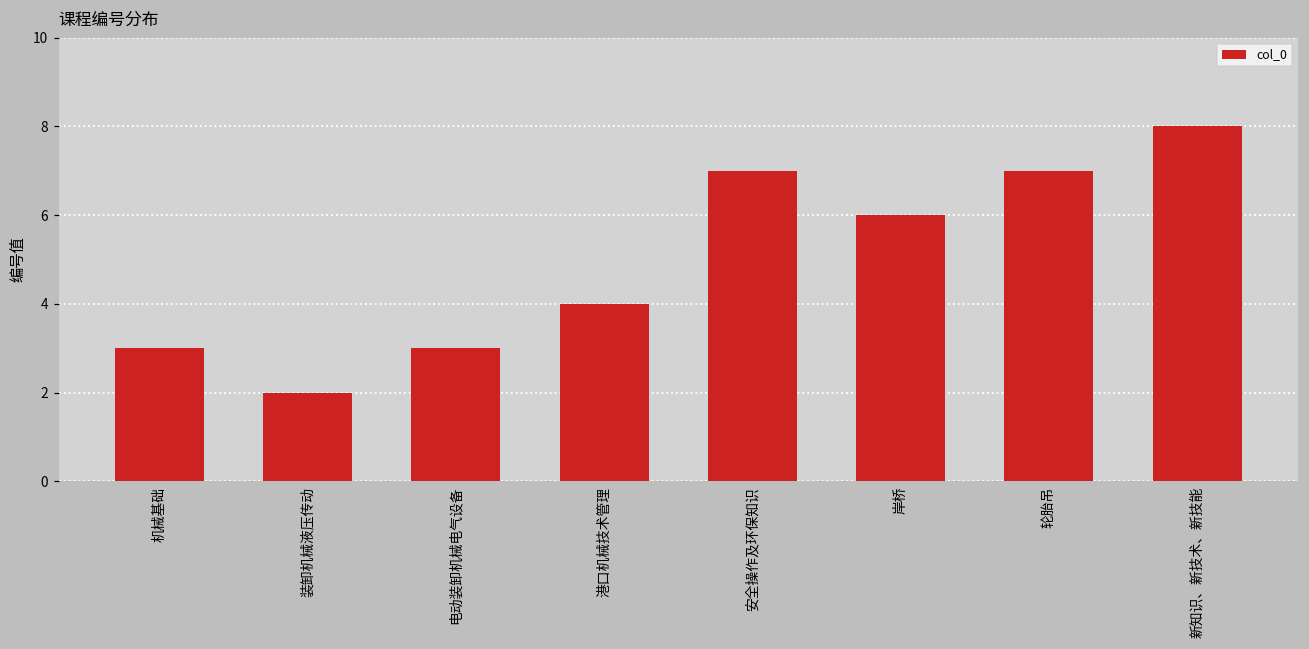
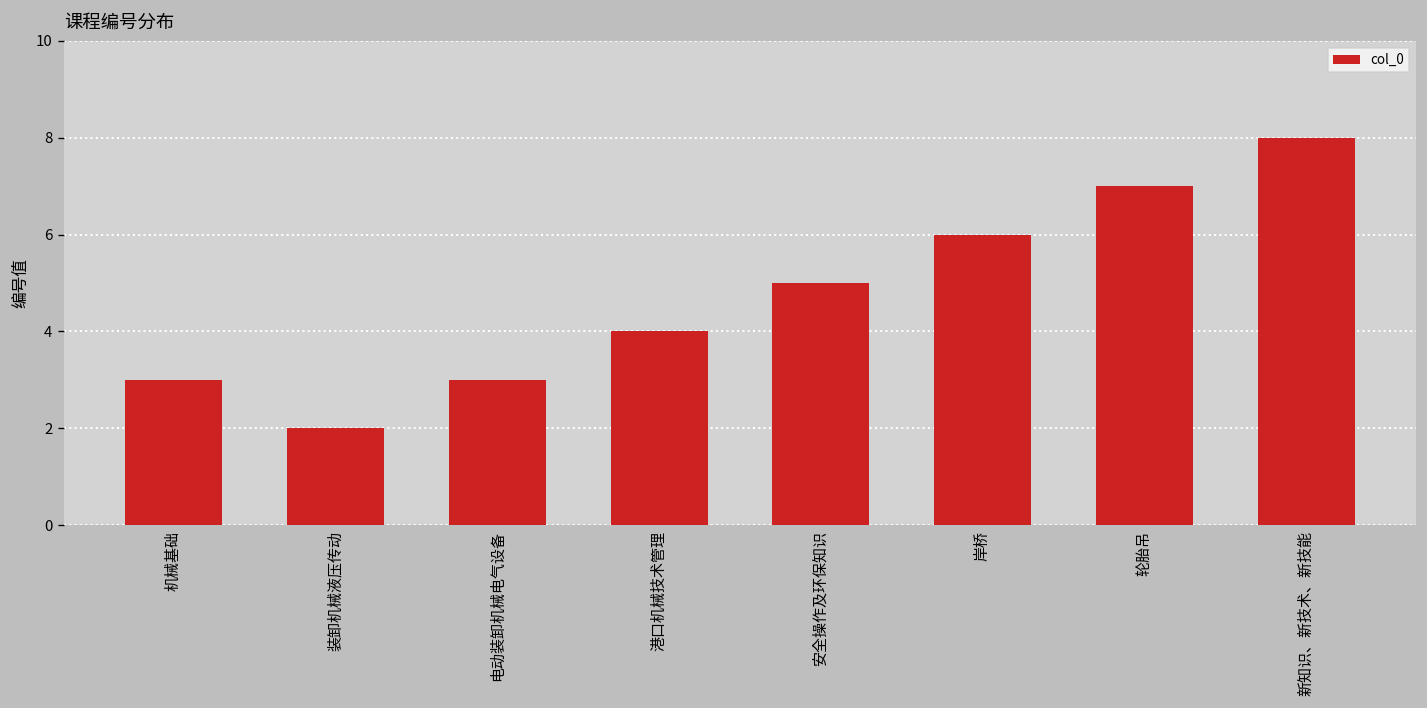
安全操作及环保知识: 7 -> 5
